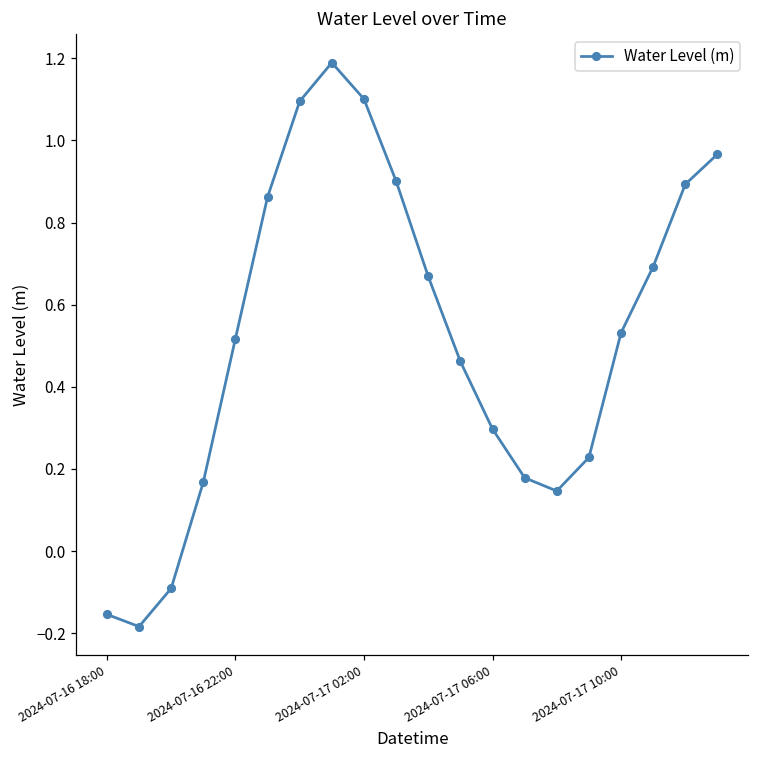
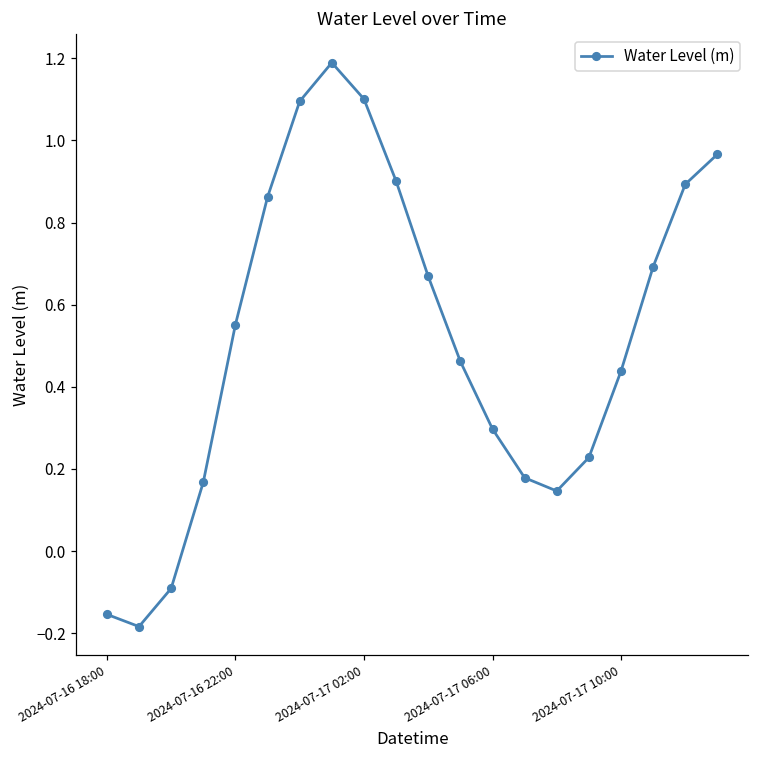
2024-07-16 22:00: 0.52 -> 0.55
2024-07-17 10:00: 0.53 -> 0.44
